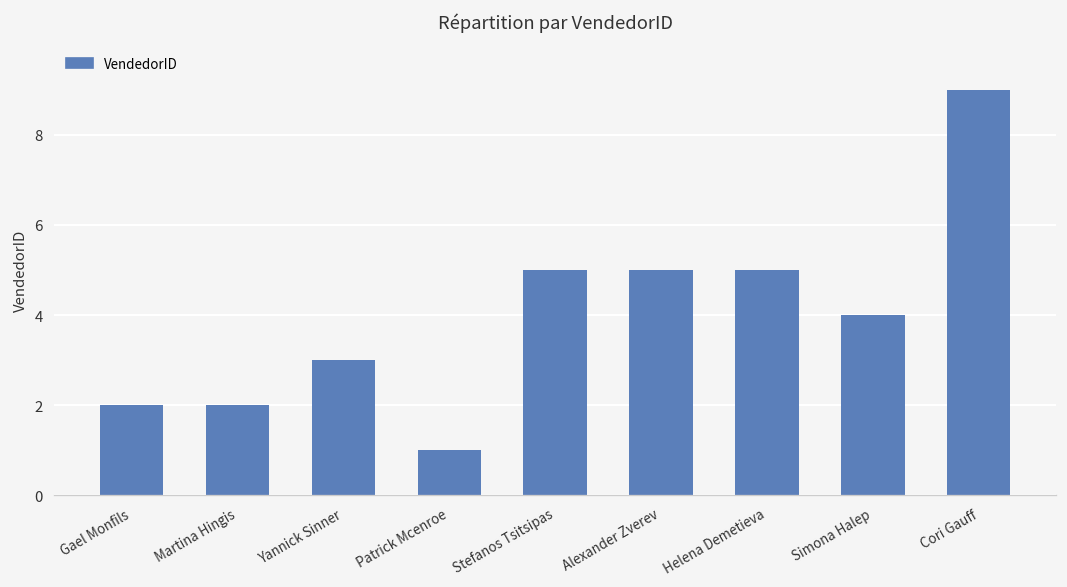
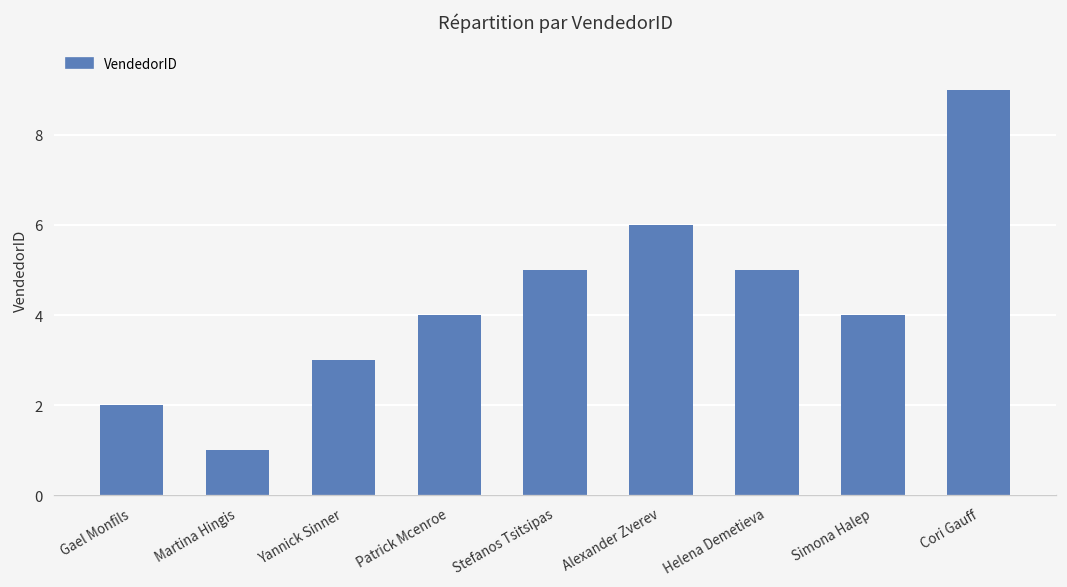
Martina Hingis: 2 -> 1
Patrick Mcenroe: 1 -> 4
Alexander Zverev: 5 -> 6
